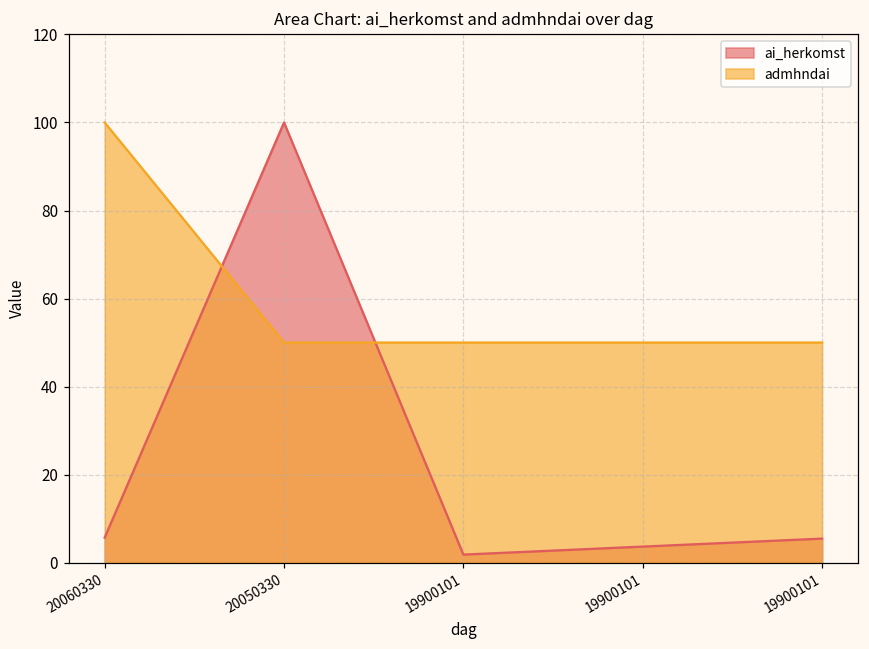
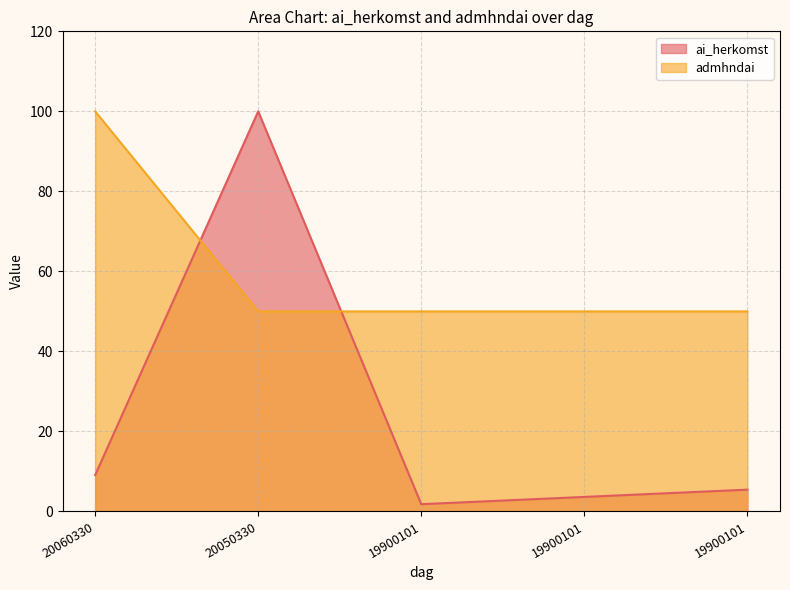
ai_herkomst, 20060330: 6 -> 9
